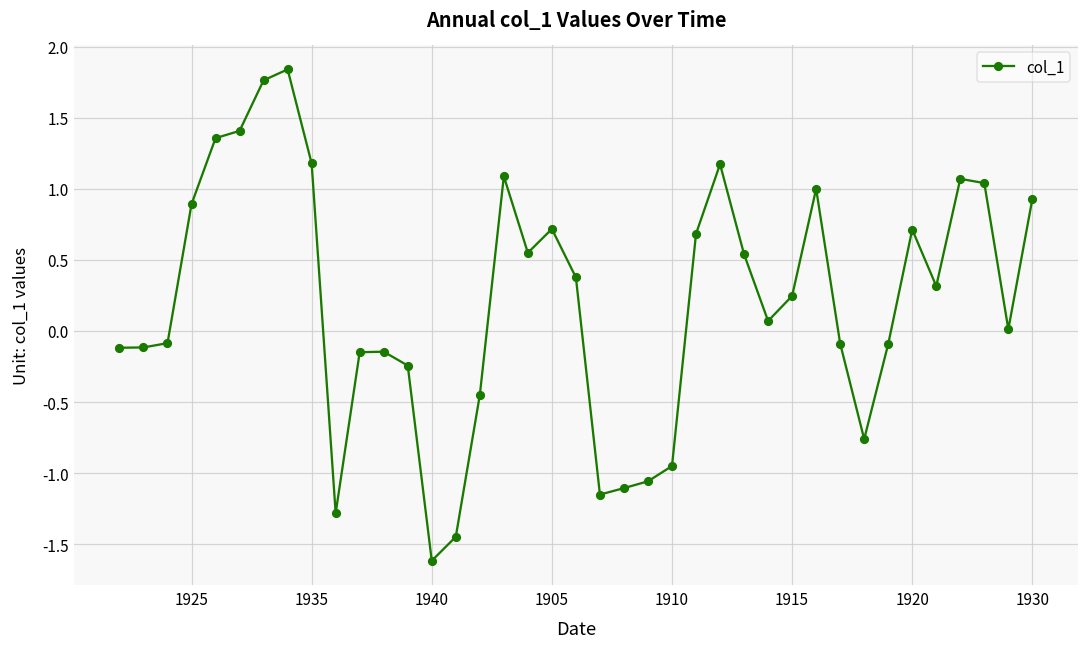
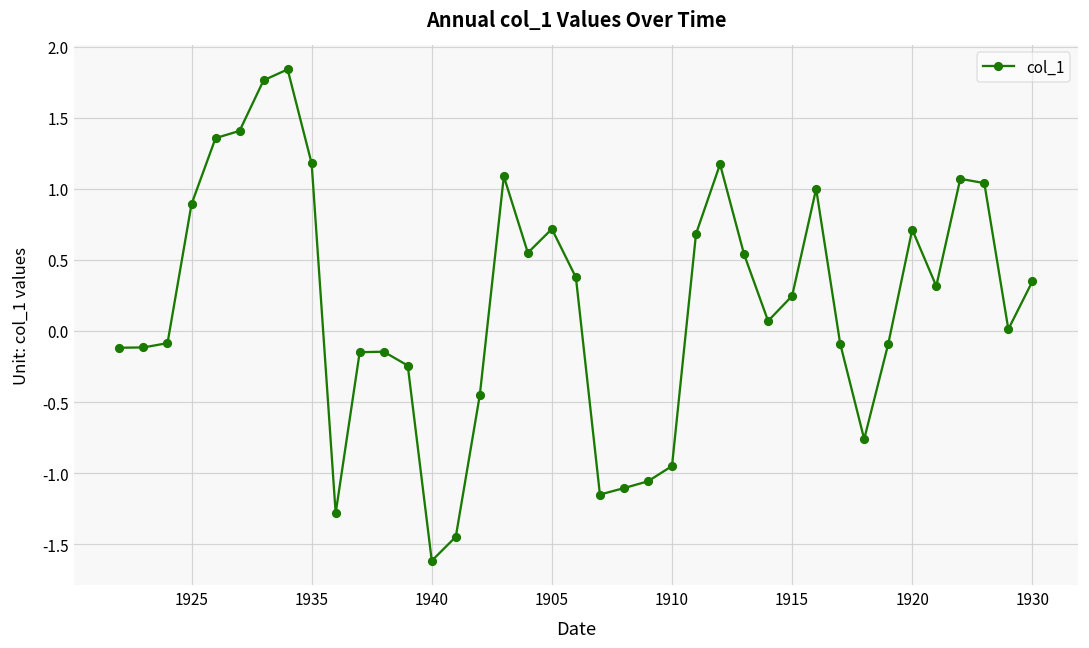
1930: 0.93 -> 0.35
